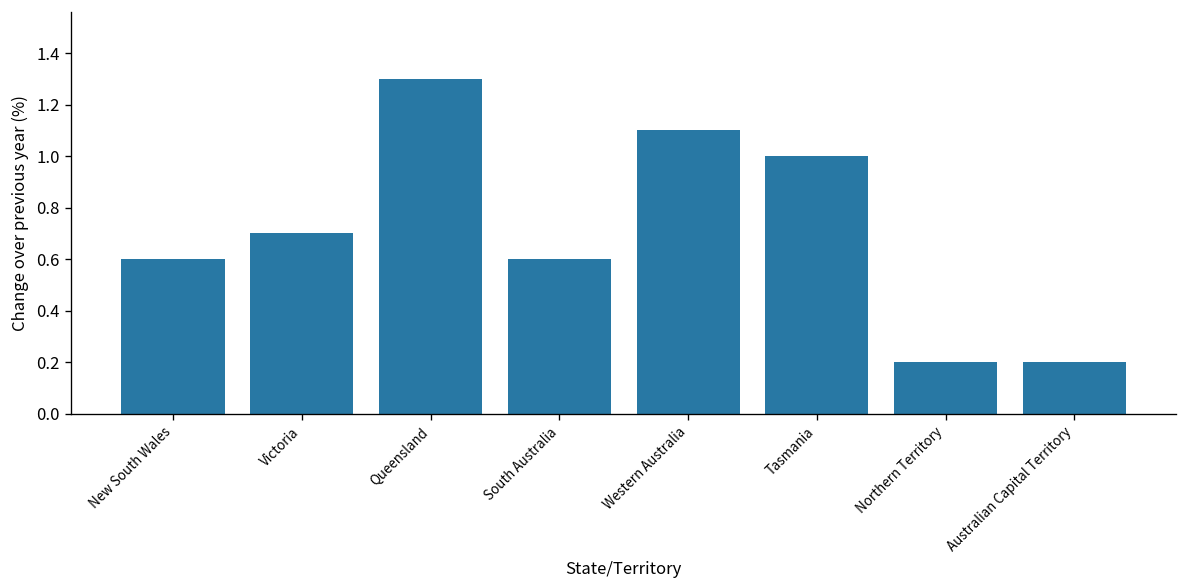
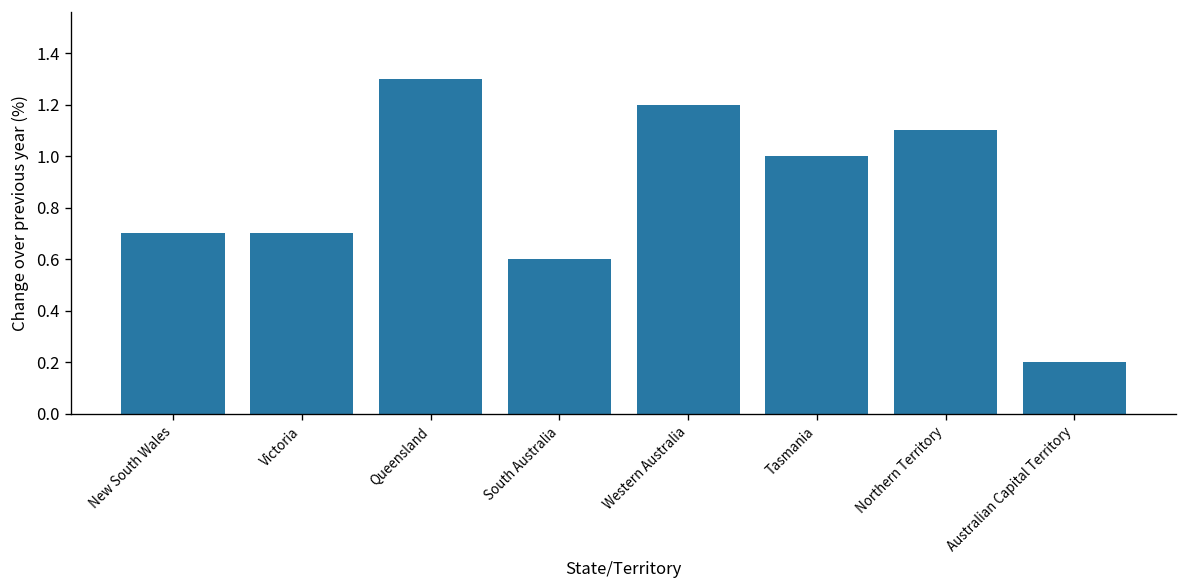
New South Wales: 0.6 -> 0.7
Western Australia: 1.1 -> 1.2
Northern Territory: 0.2 -> 1.1
